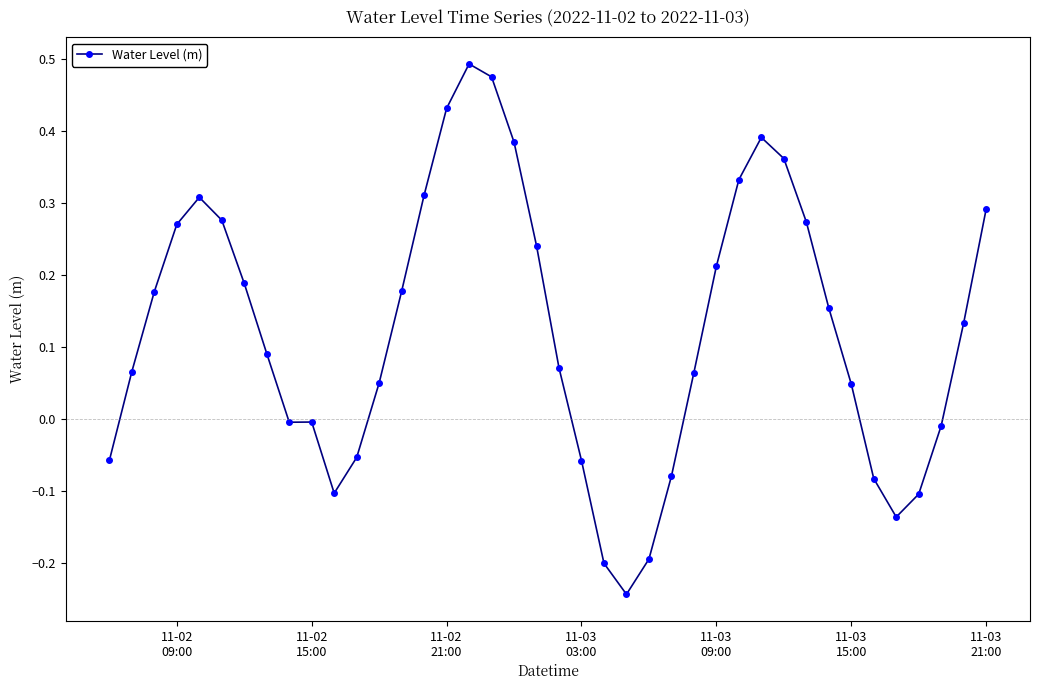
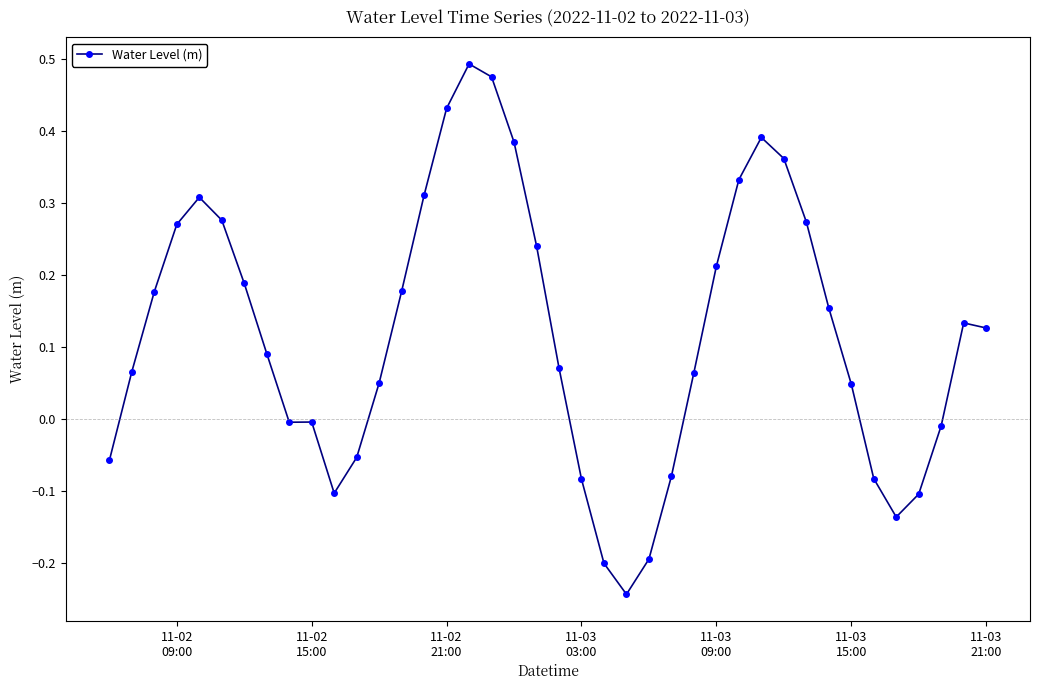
11-03 03:00: -0.06 -> -0.08
11-03 21:00: 0.29 -> 0.13
